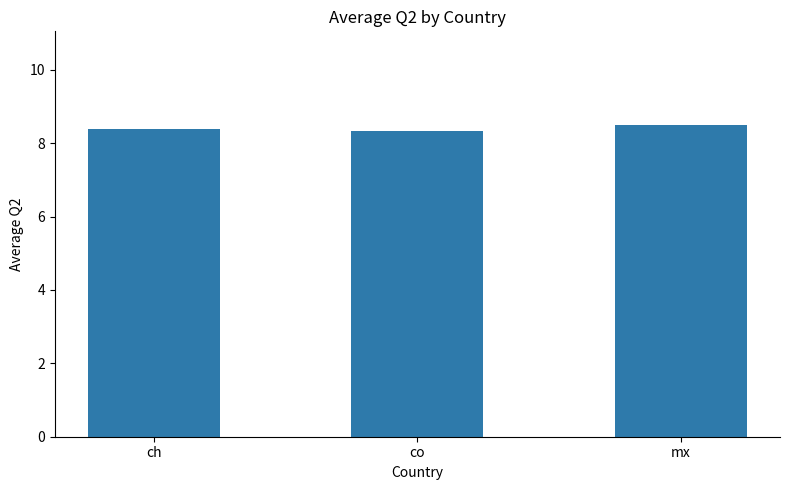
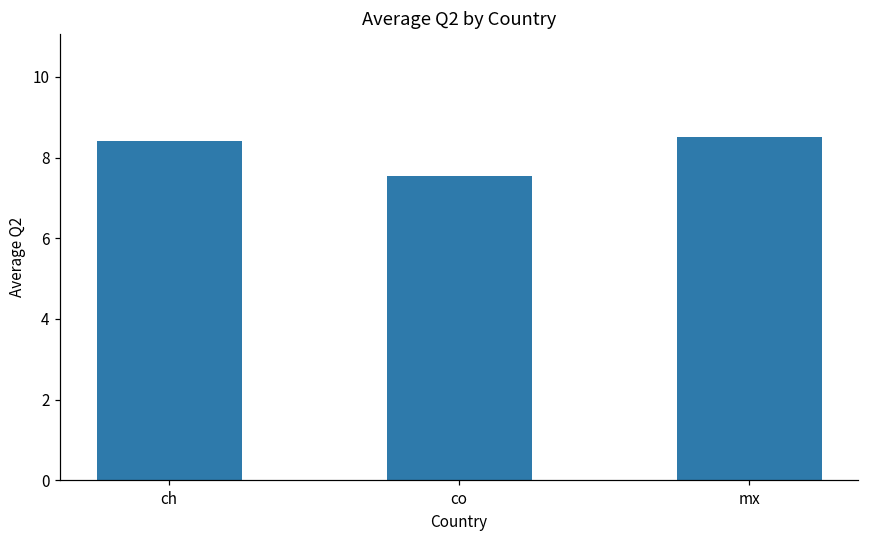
co: 8.3 -> 7.5
